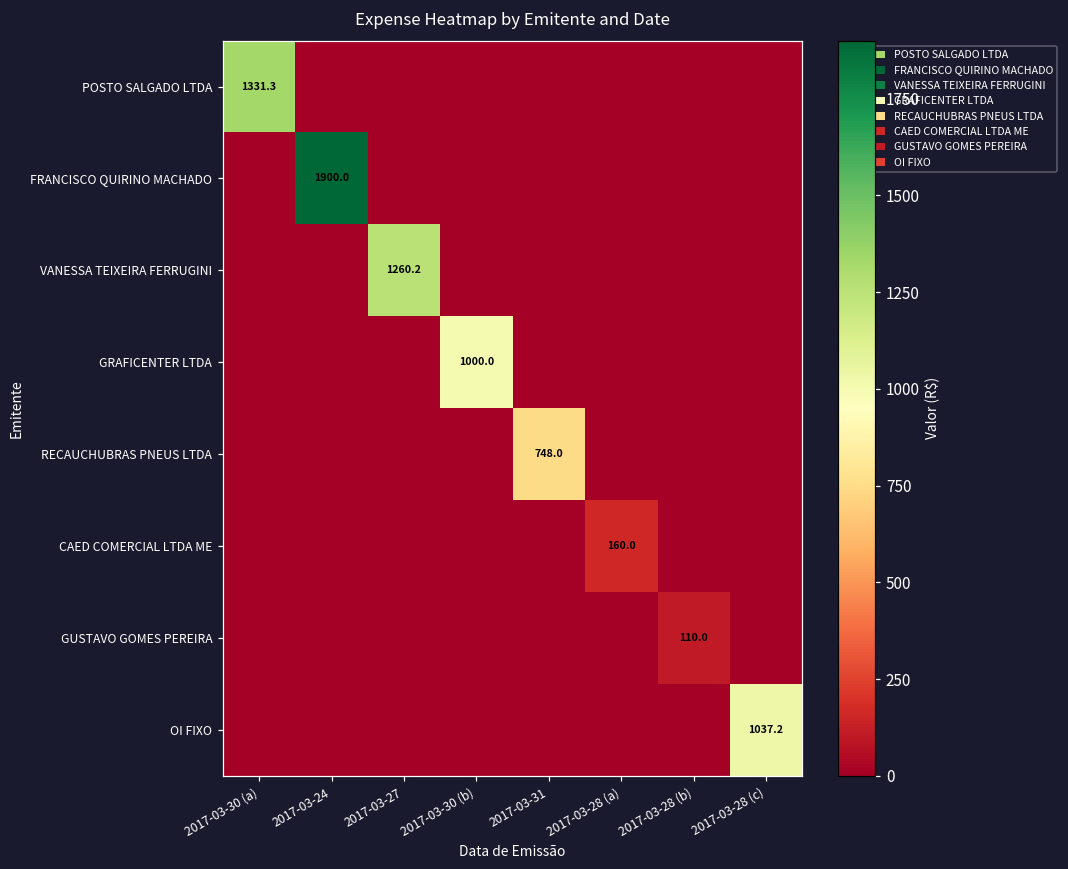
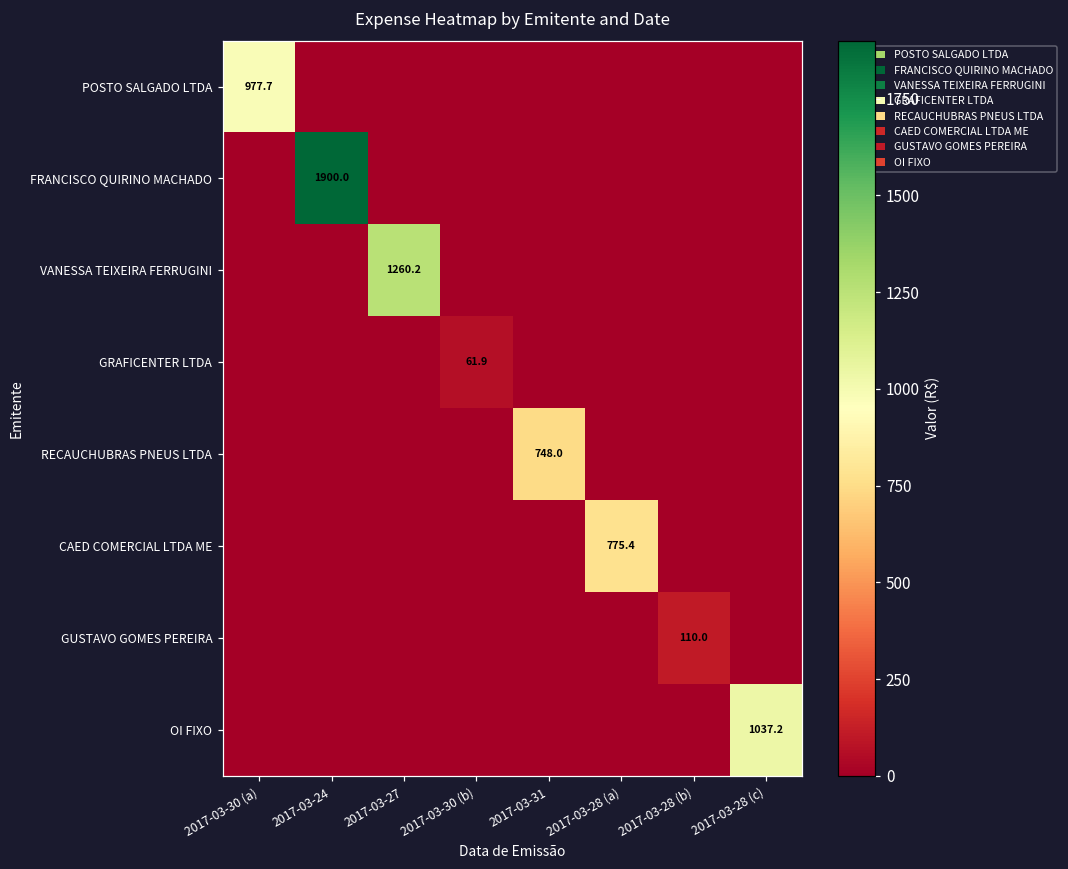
POSTO SALGADO LTDA, 2017-03-30 (a): 1331.3 -> 977.7
GRAFICENTER LTDA, 2017-03-30 (b): 1000.0 -> 61.9
CAED COMERCIAL LTDA ME, 2017-03-28 (a): 160.0 -> 775.4
